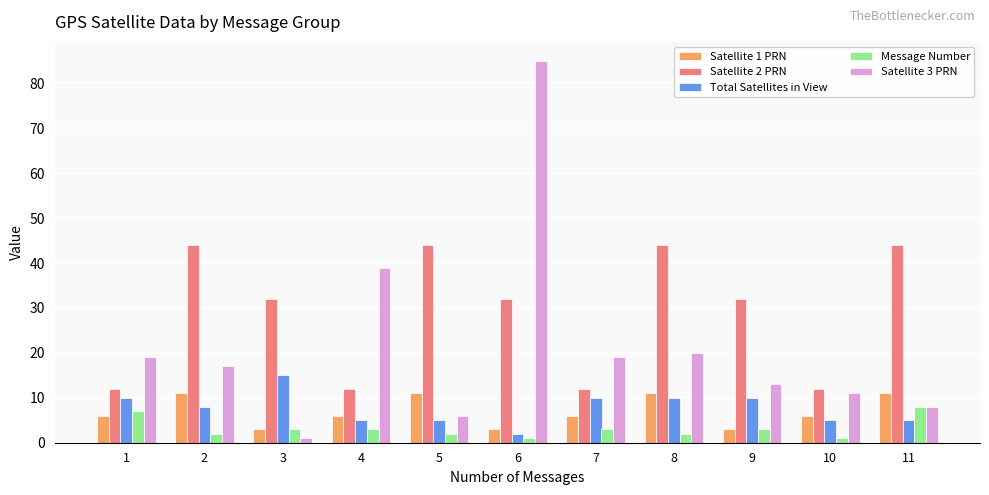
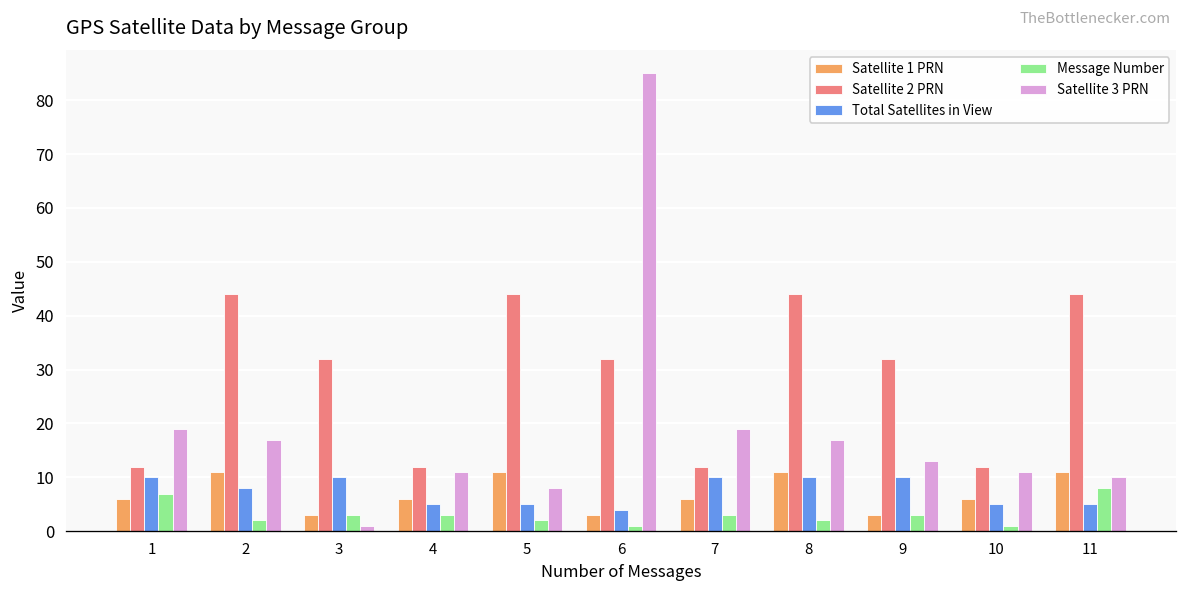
Total Satellites in View, 3: 15 -> 10
Satellite 3 PRN, 4: 39 -> 11
Satellite 3 PRN, 5: 6 -> 8
Total Satellites in View, 6: 2 -> 4
Satellite 3 PRN, 8: 20 -> 17
Satellite 3 PRN, 11: 8 -> 10
